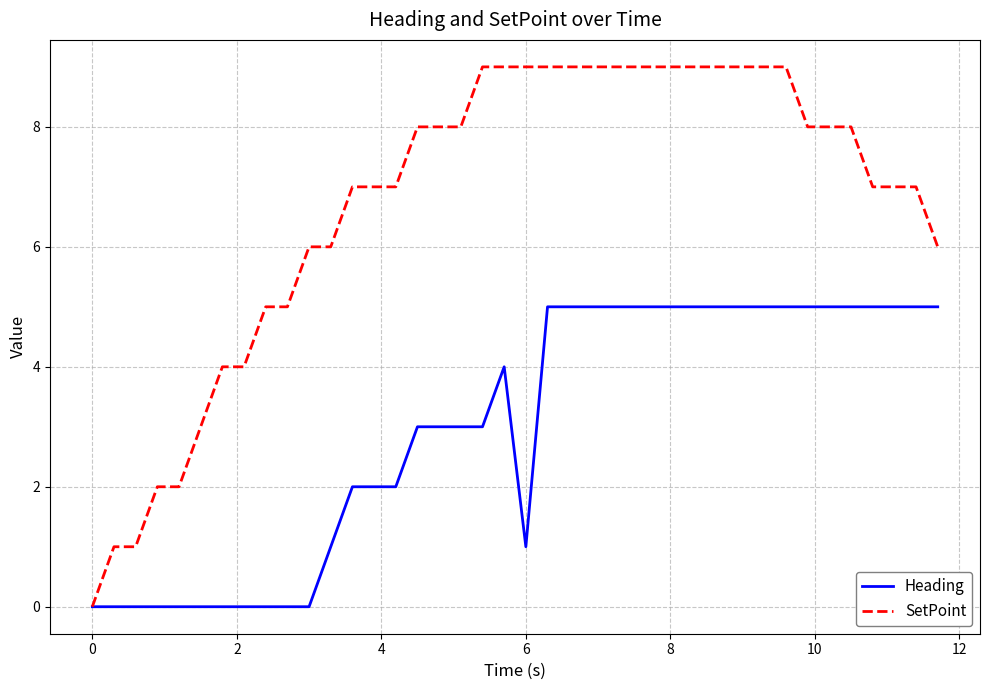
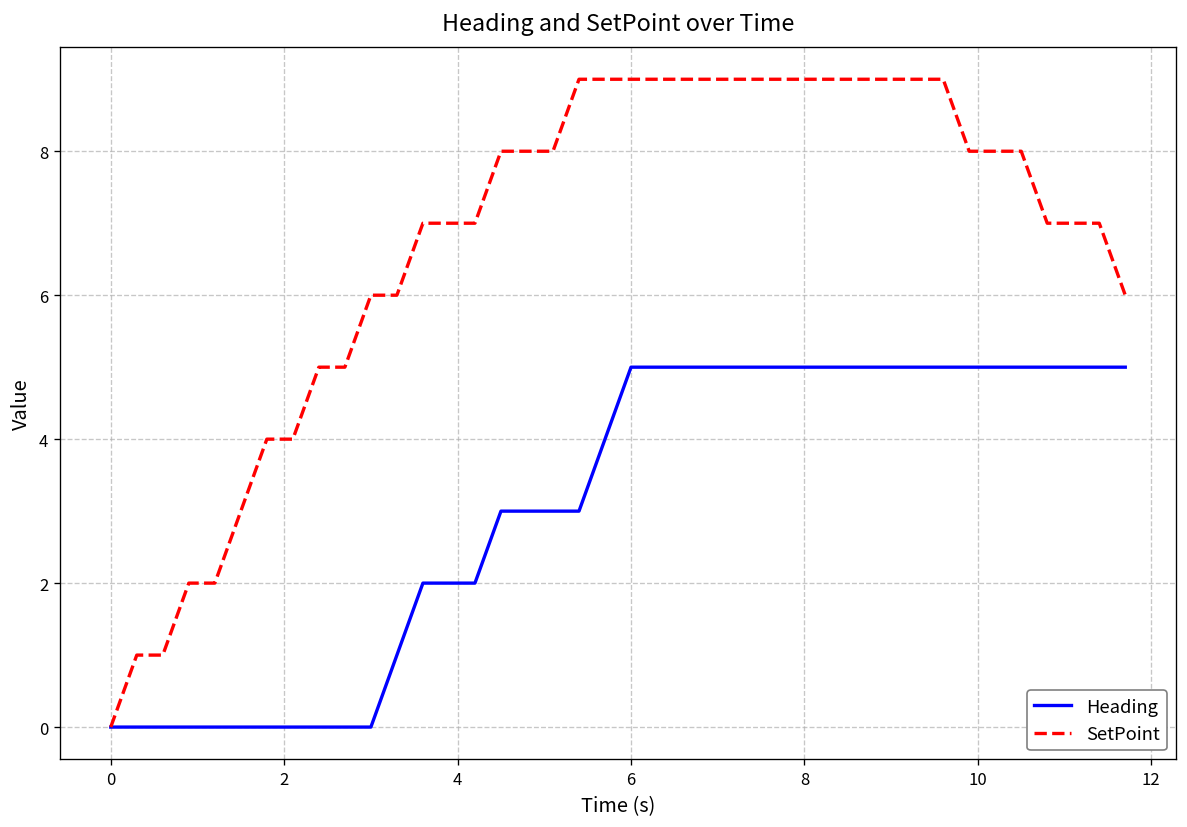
Heading, 6: 1 -> 5
